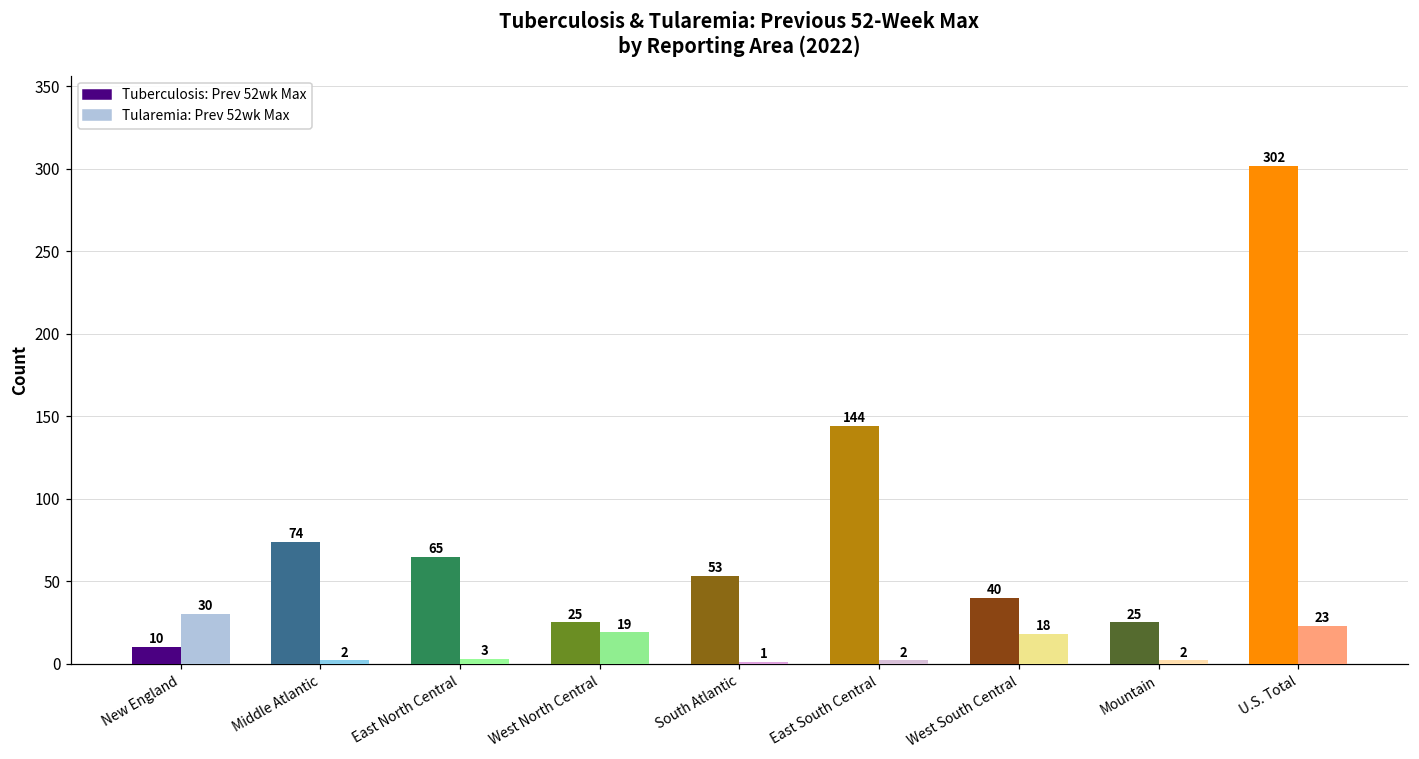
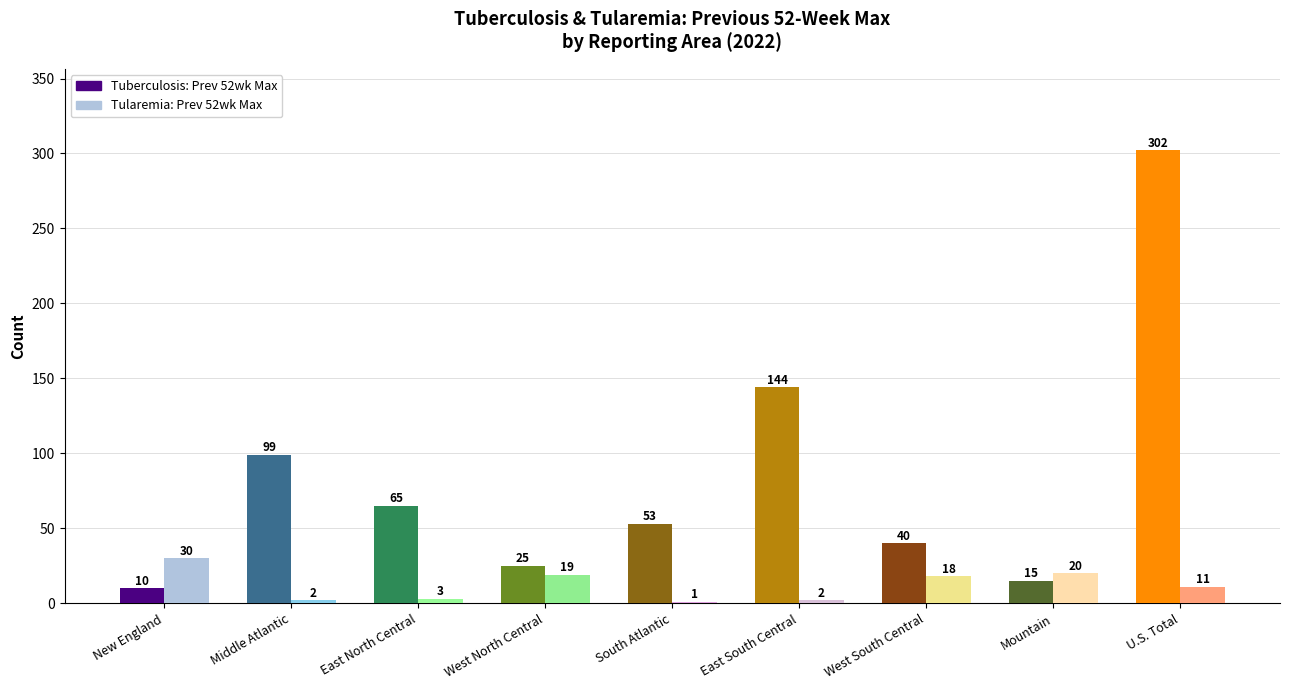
Tuberculosis: Prev 52wk Max, Middle Atlantic: 74 -> 99
Tuberculosis: Prev 52wk Max, Mountain: 25 -> 15
Tularemia: Prev 52wk Max, Mountain: 2 -> 20
Tularemia: Prev 52wk Max, U.S. Total: 23 -> 11
